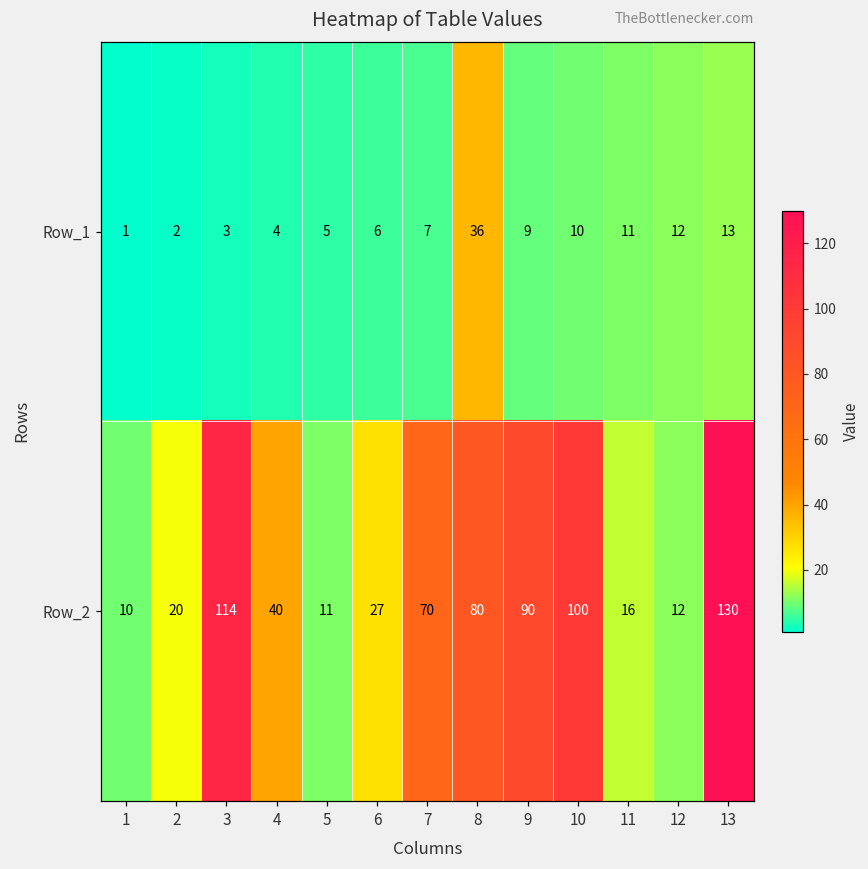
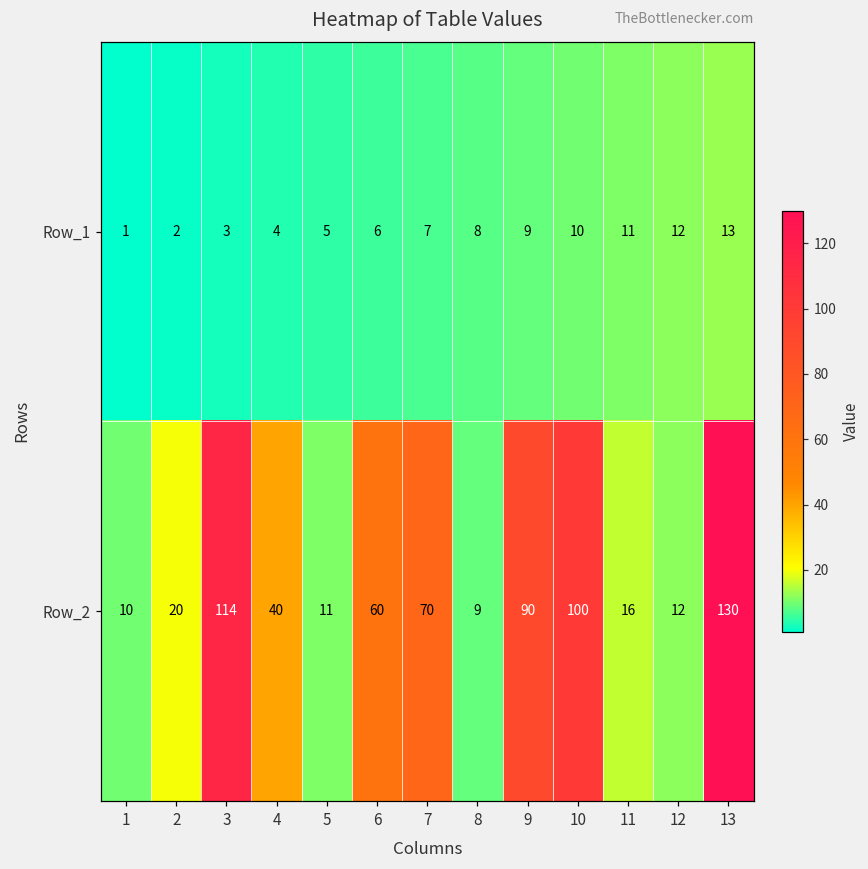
Row_1, 8: 36 -> 8
Row_2, 6: 27 -> 60
Row_2, 8: 80 -> 9
